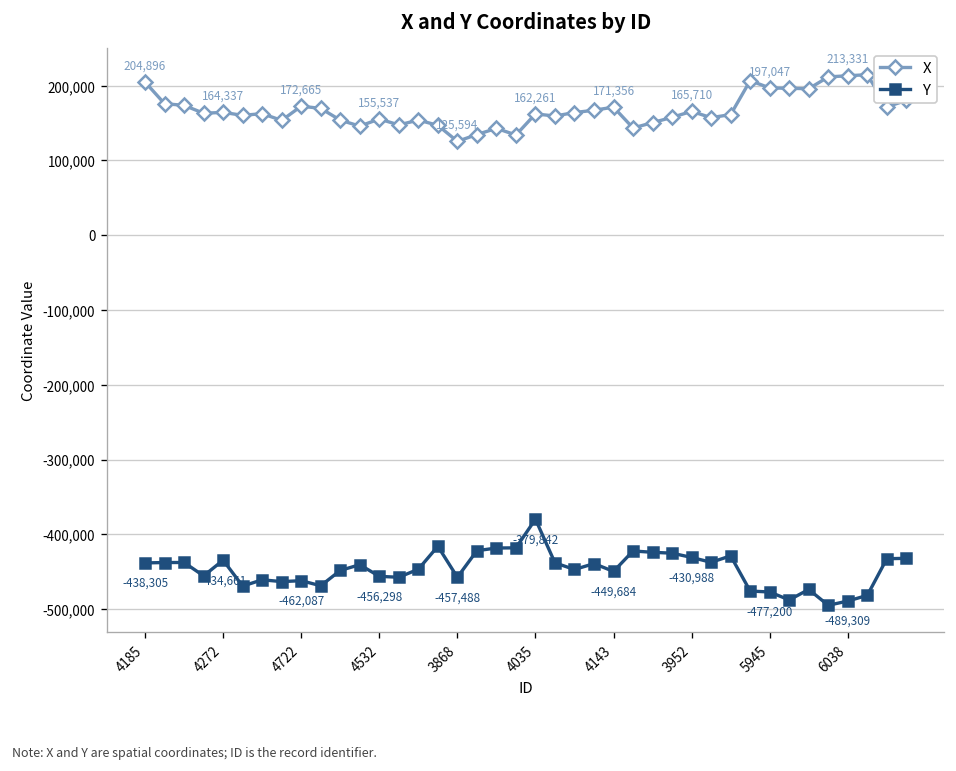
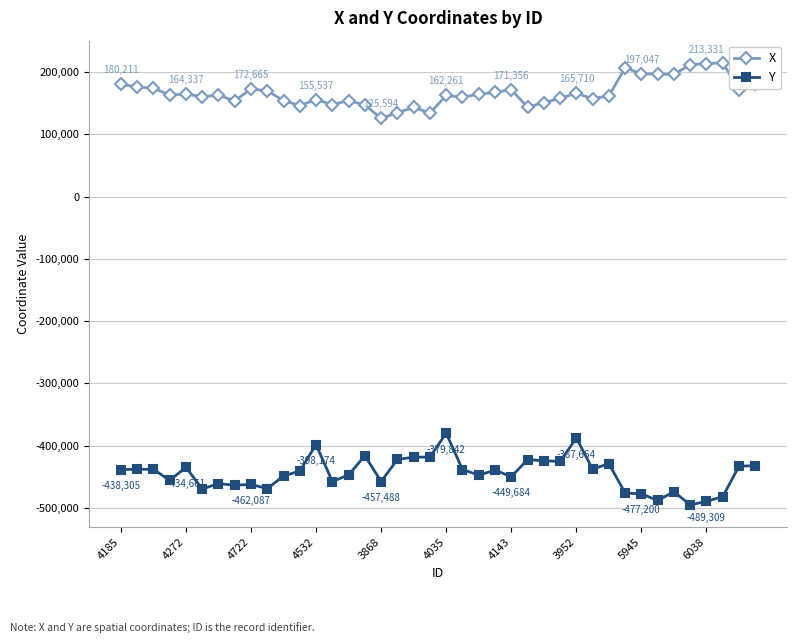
X, 4185: 204,896 -> 180,211
Y, 4532: -456,298 -> -398,174
Y, 3952: -430,988 -> -387,664
